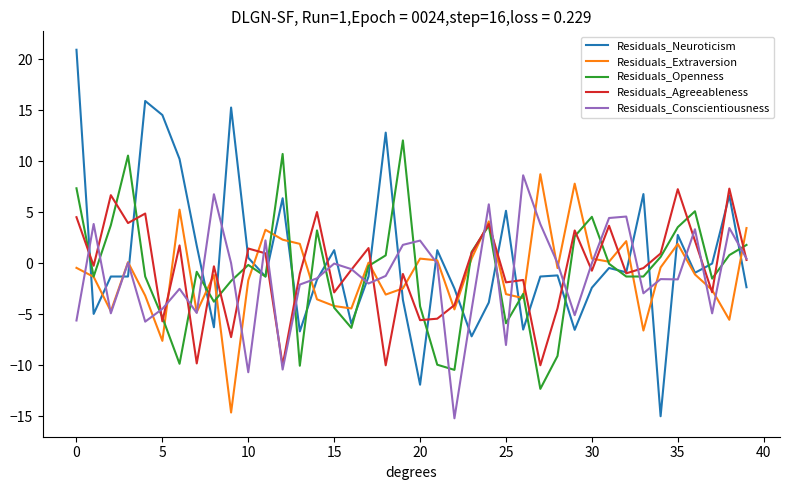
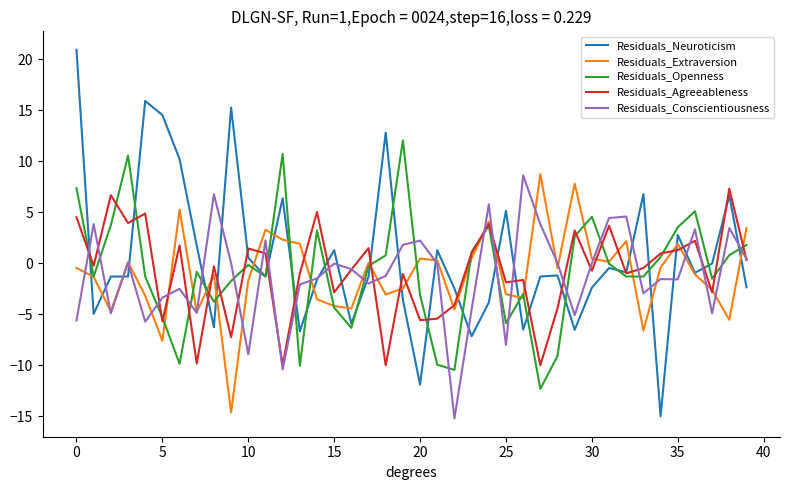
Residuals_Conscientiousness, 5: -4.5 -> -3.4
Residuals_Conscientiousness, 10: -10.7 -> -8.9
Residuals_Openness, 20: -4.2 -> -3.1
Residuals_Agreeableness, 35: 7.3 -> 1.3
